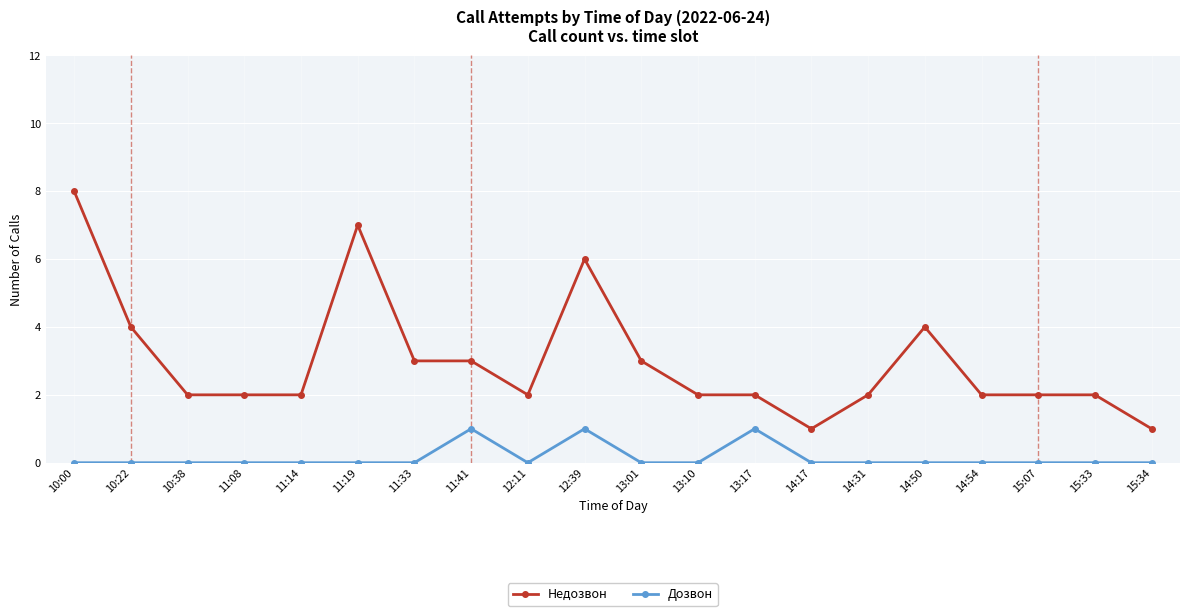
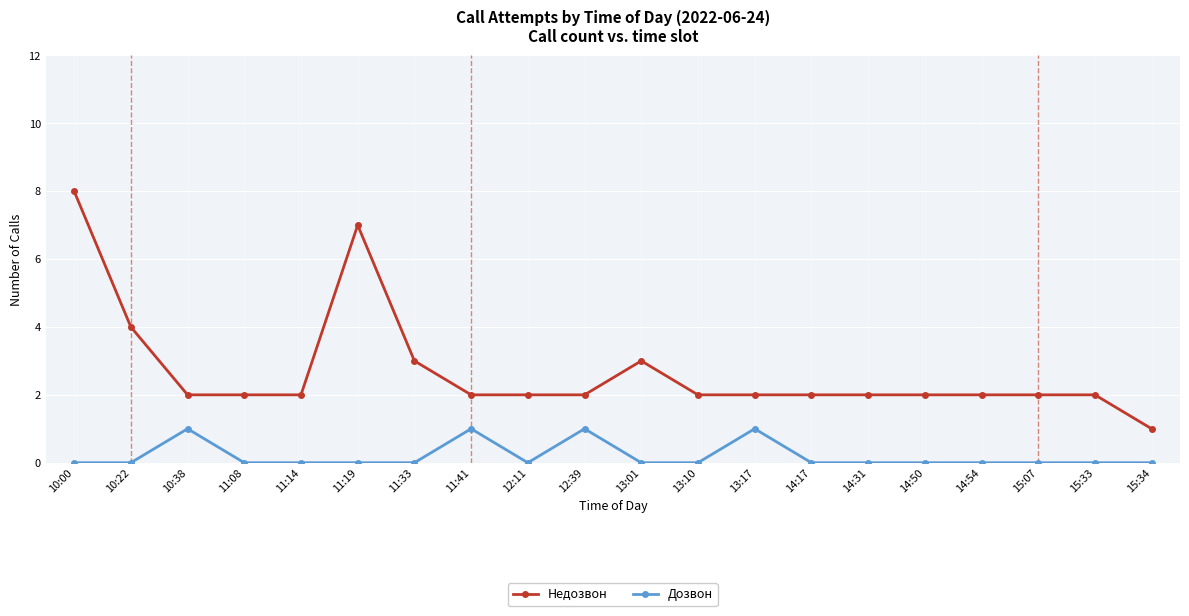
Дозвон, 10:38: 0 -> 1
Недозвон, 11:41: 3 -> 2
Недозвон, 12:39: 6 -> 2
Недозвон, 14:17: 1 -> 2
Недозвон, 14:50: 4 -> 2
